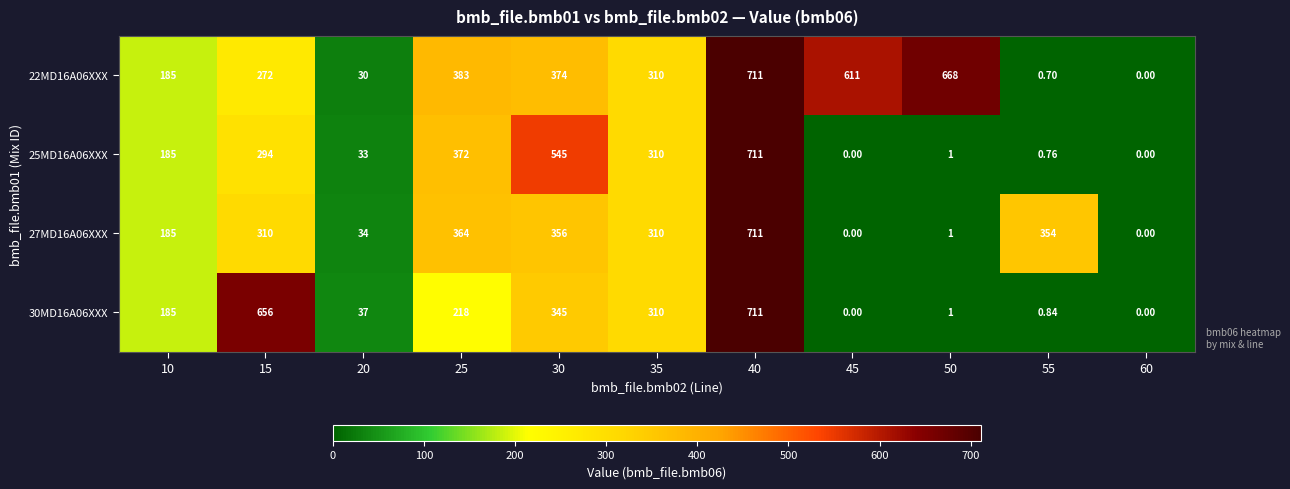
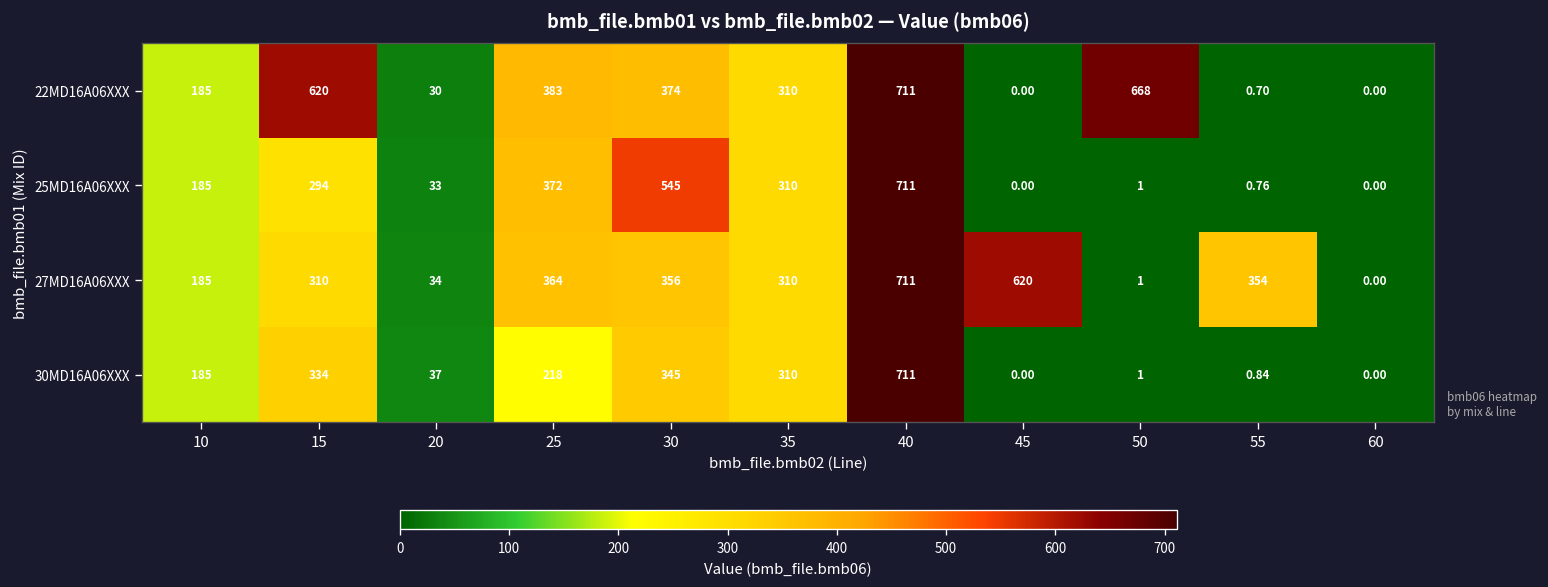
22MD16A06XXX, 15: 272 -> 620
22MD16A06XXX, 45: 611 -> 0.00
27MD16A06XXX, 45: 0.00 -> 620
30MD16A06XXX, 15: 656 -> 334
